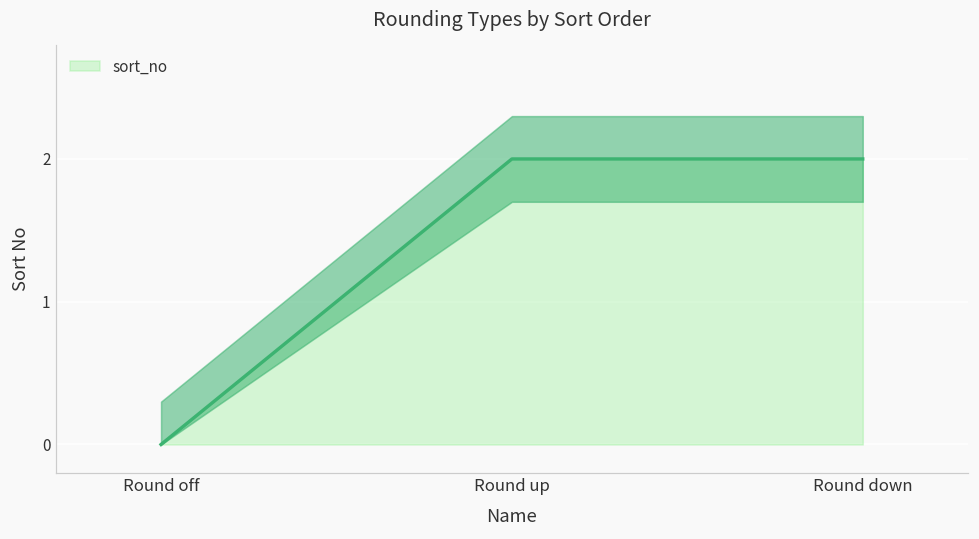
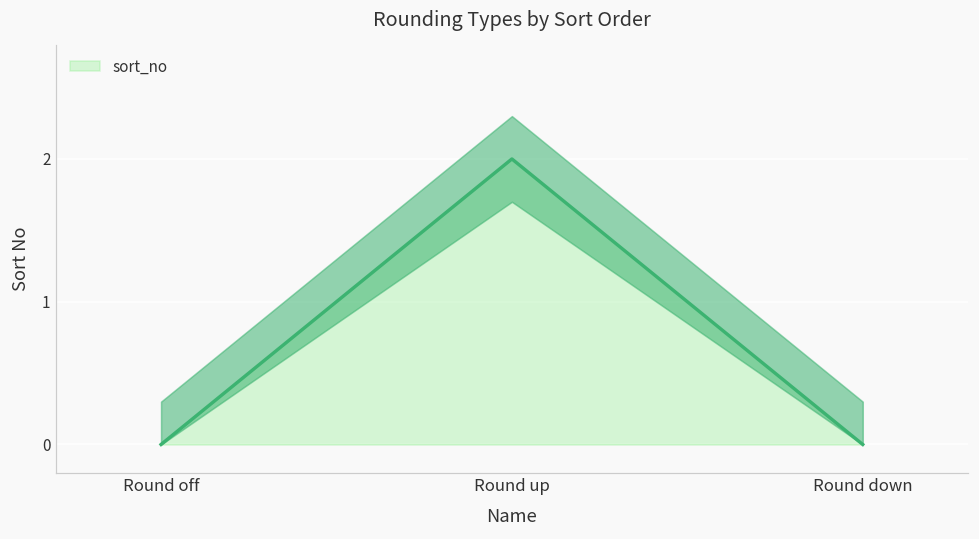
sort_no, Round down: 2 -> 0
